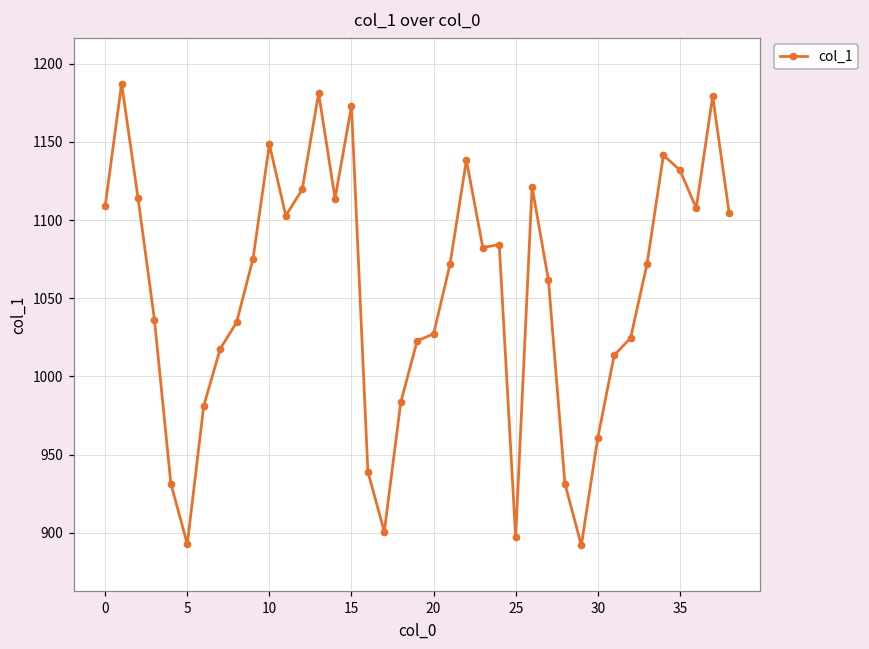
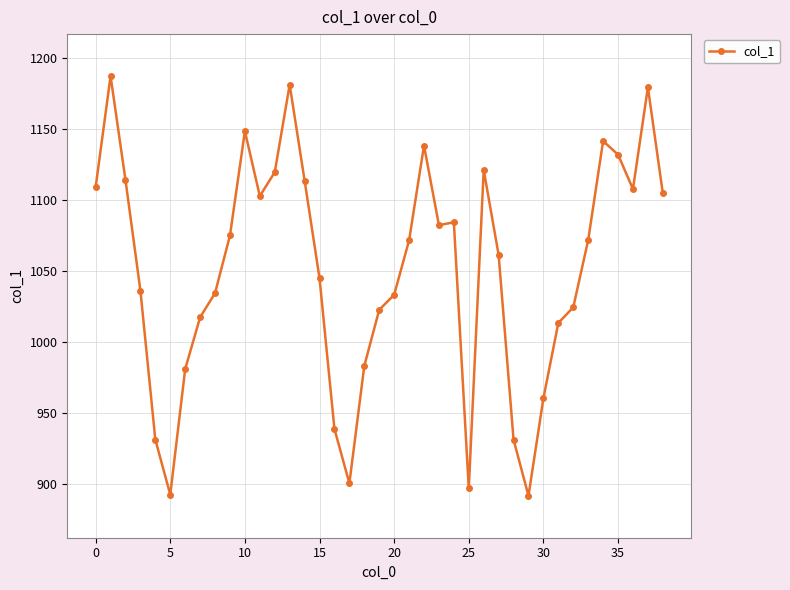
15: 1173 -> 1045
20: 1027 -> 1033
